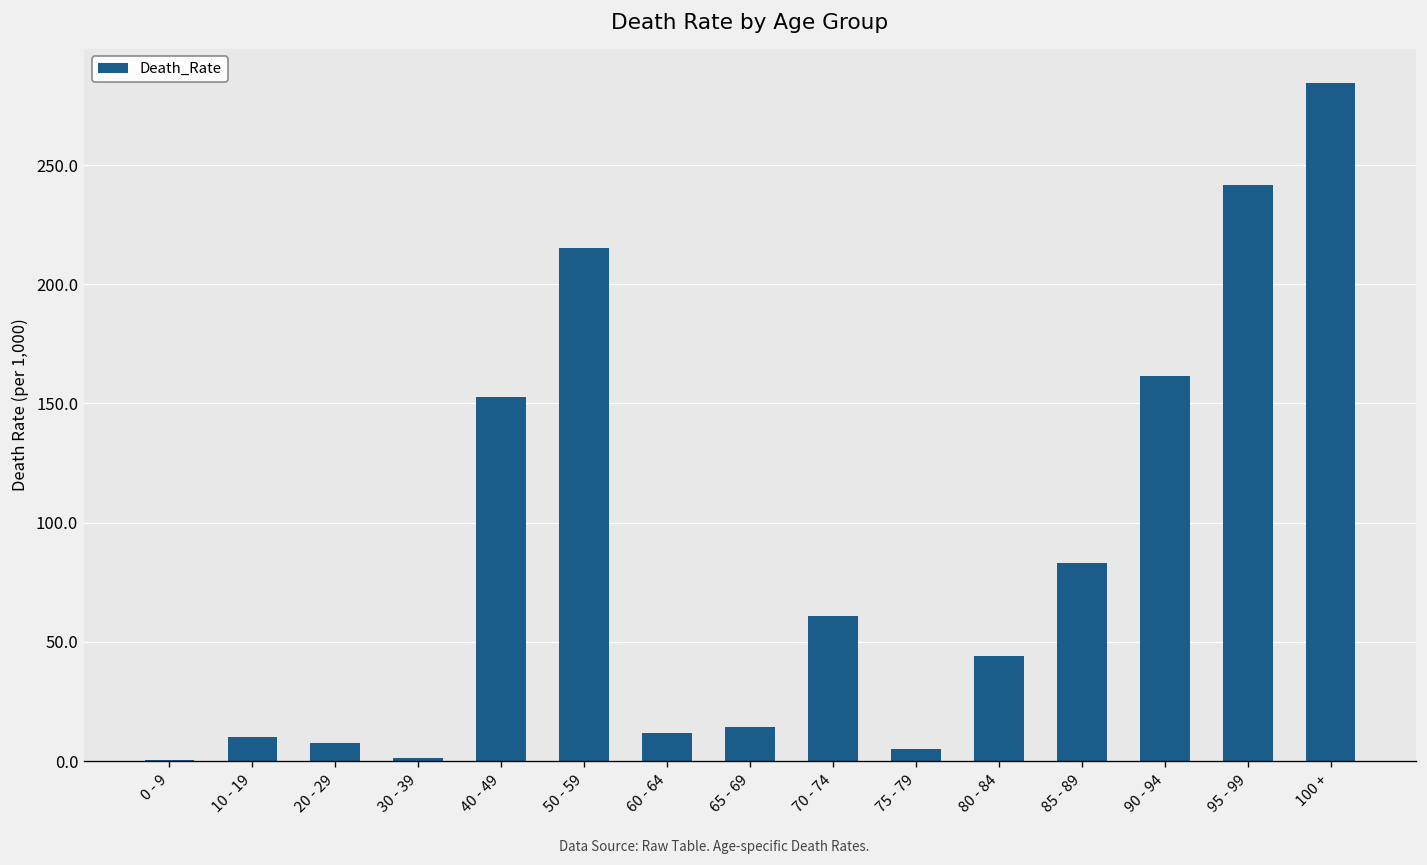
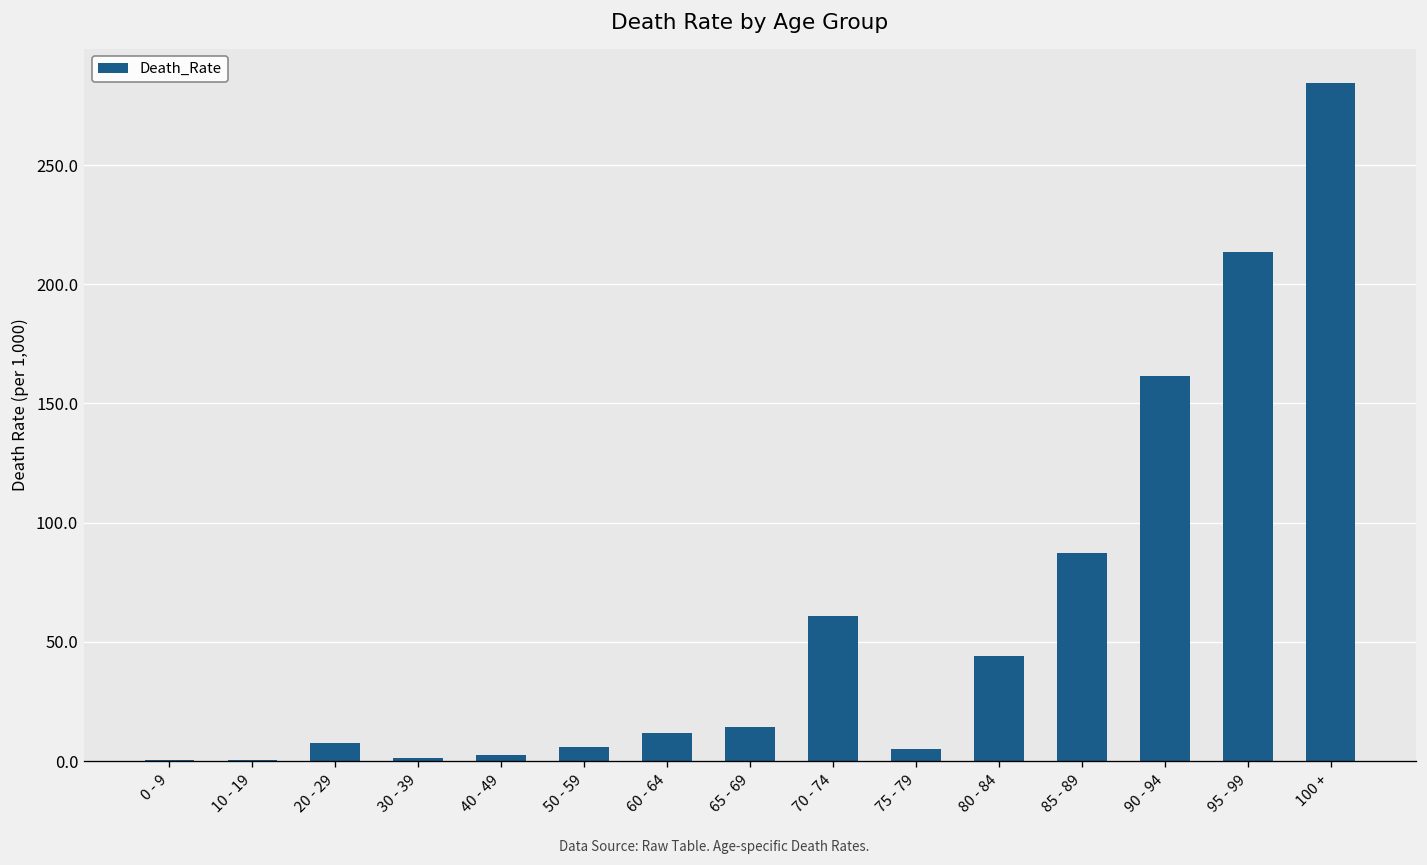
10 - 19: 10 -> 0
40 - 49: 153 -> 3
50 - 59: 215 -> 6
85 - 89: 83 -> 87
95 - 99: 242 -> 213
